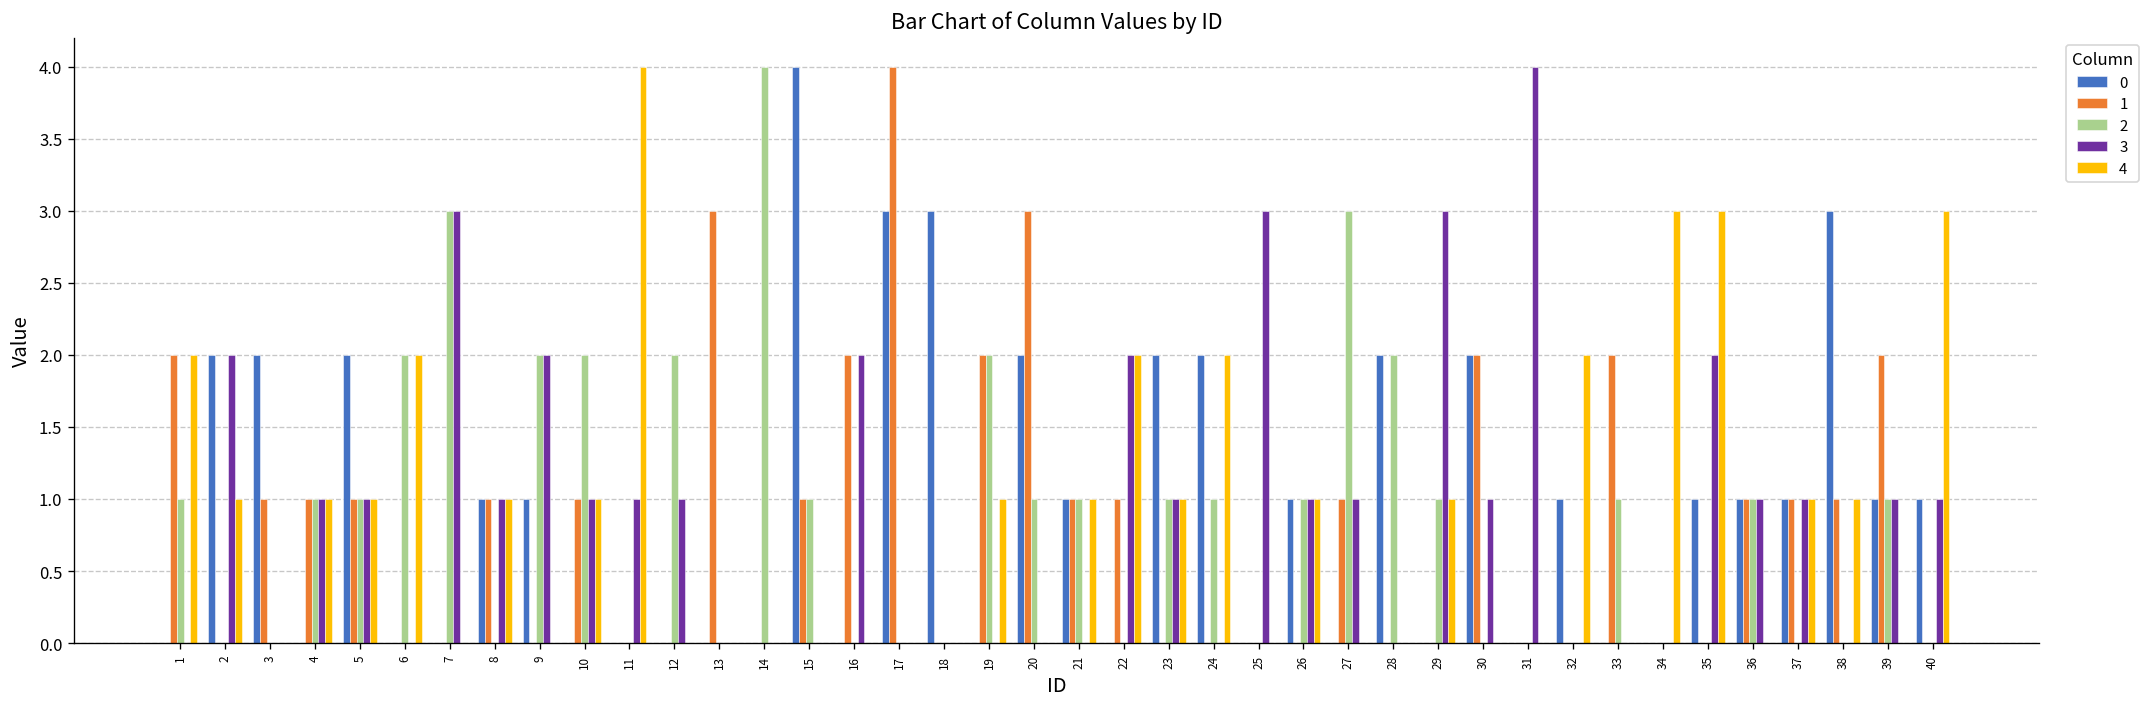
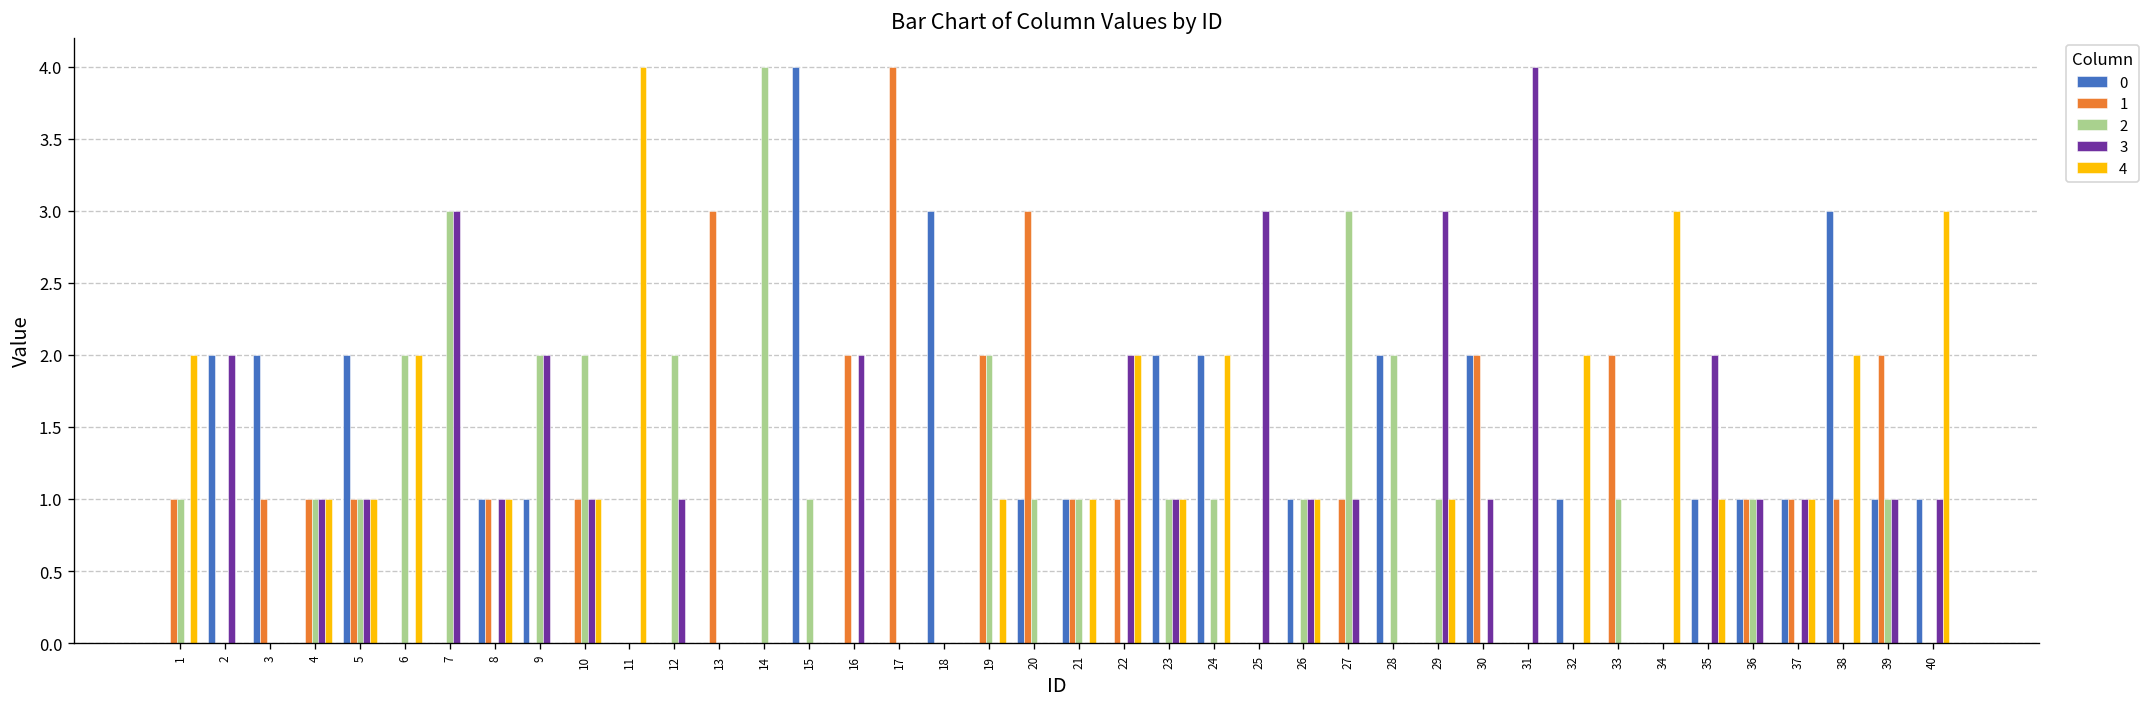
1, 1: 2 -> 1
4, 2: 1 -> 0
3, 11: 1 -> 0
1, 15: 1 -> 0
0, 17: 3 -> 0
0, 20: 2 -> 1
4, 35: 3 -> 1
4, 38: 1 -> 2
